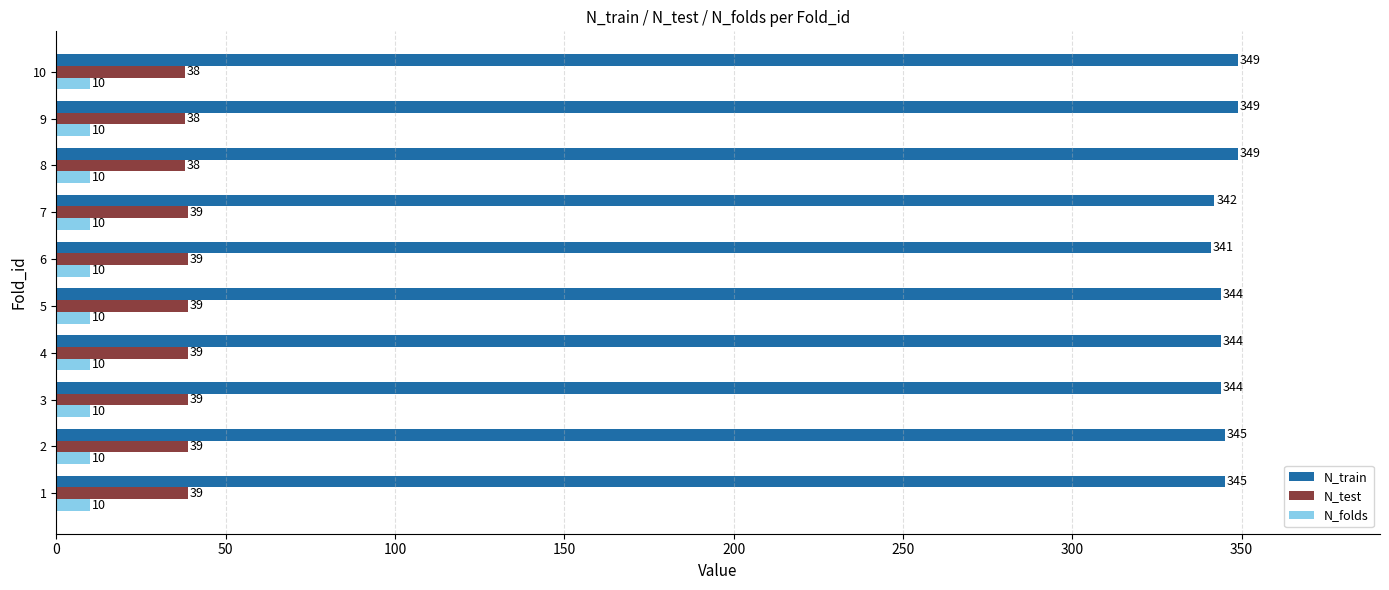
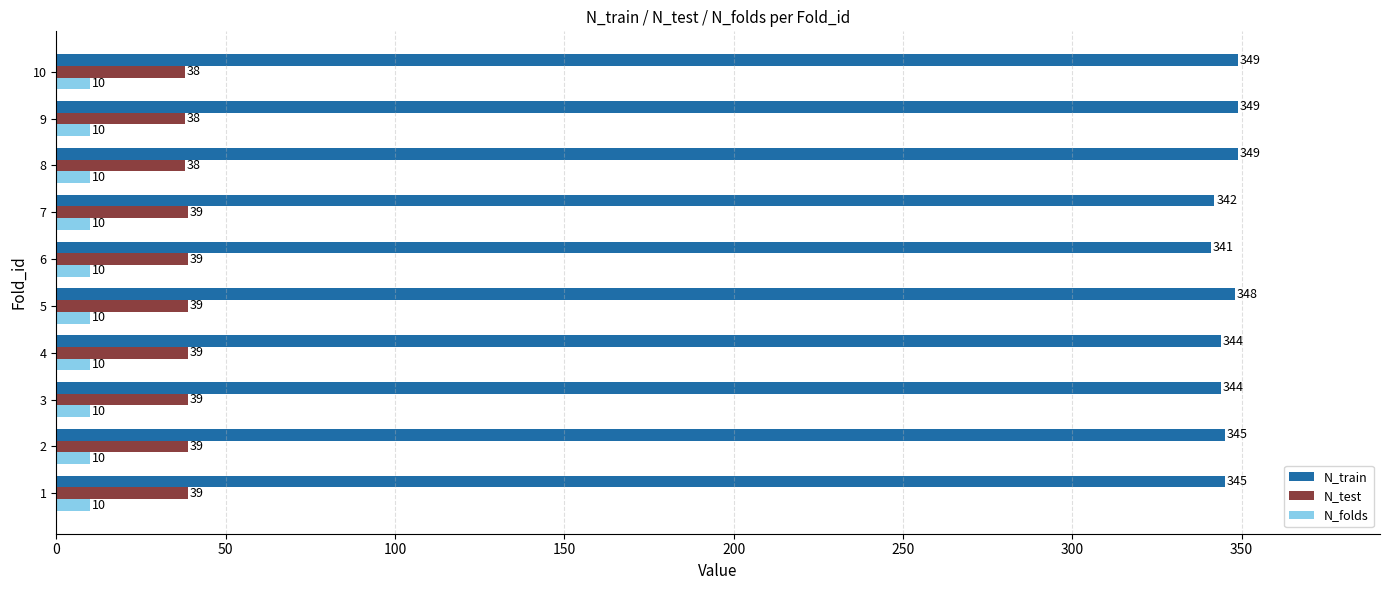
N_train, 5: 344 -> 348
